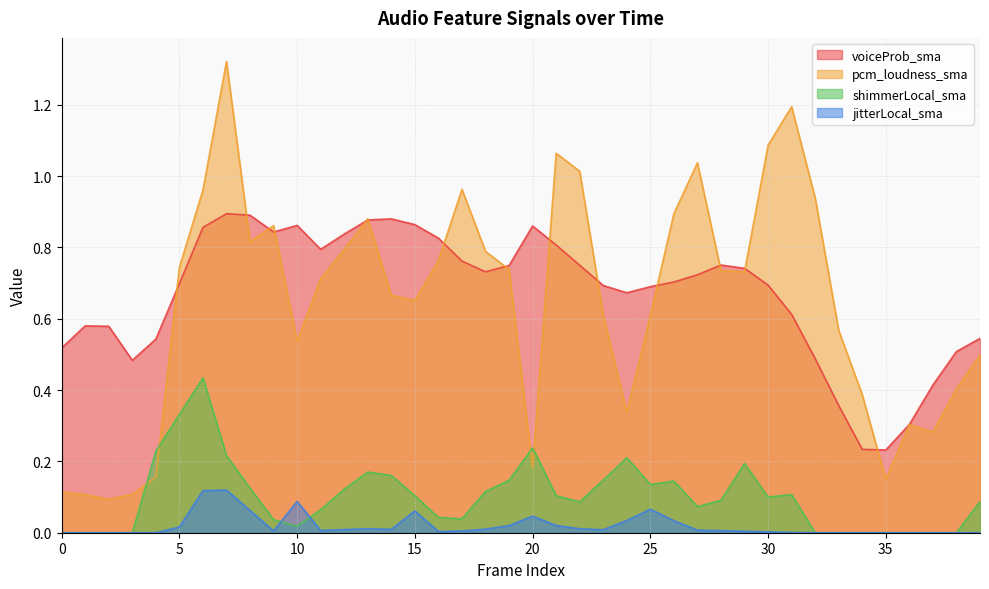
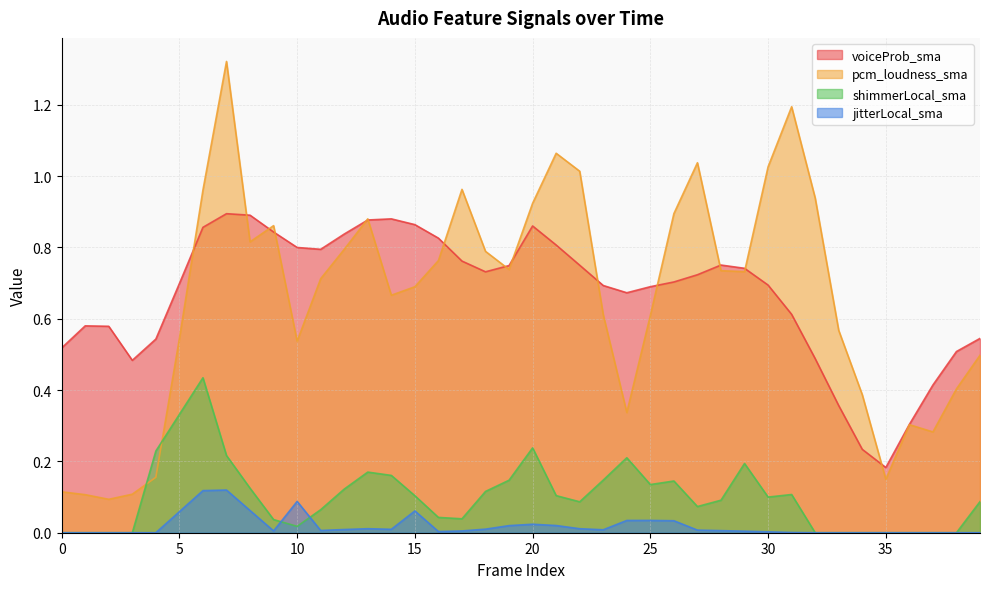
pcm_loudness_sma, 5: 0.74 -> 0.54
jitterLocal_sma, 5: 0.02 -> 0.06
voiceProb_sma, 10: 0.86 -> 0.80
pcm_loudness_sma, 15: 0.65 -> 0.69
pcm_loudness_sma, 20: 0.18 -> 0.92
jitterLocal_sma, 20: 0.05 -> 0.02
jitterLocal_sma, 25: 0.07 -> 0.03
pcm_loudness_sma, 30: 1.09 -> 1.03
voiceProb_sma, 35: 0.23 -> 0.18
